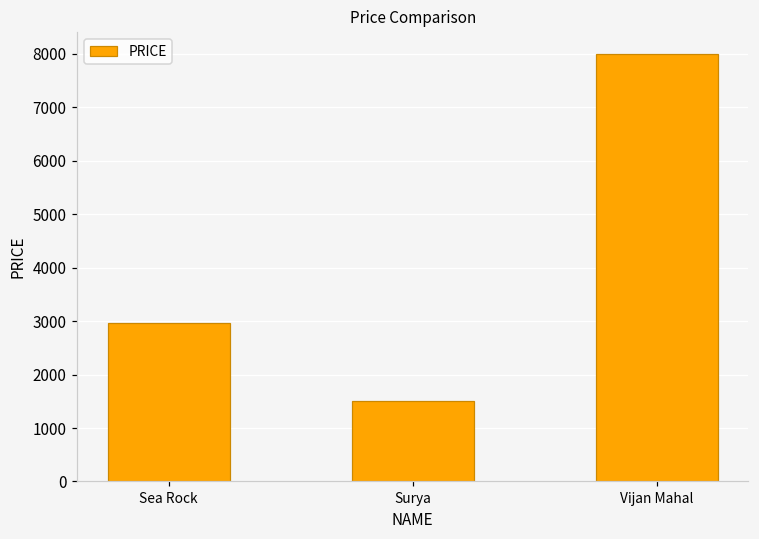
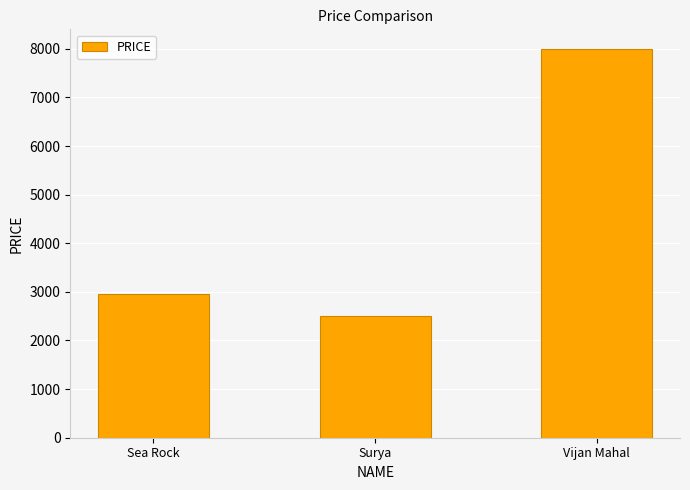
Surya: 1500 -> 2500
